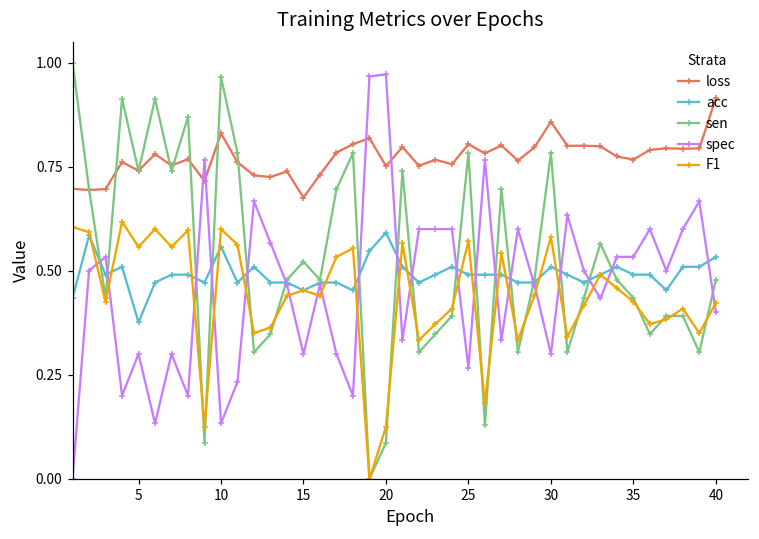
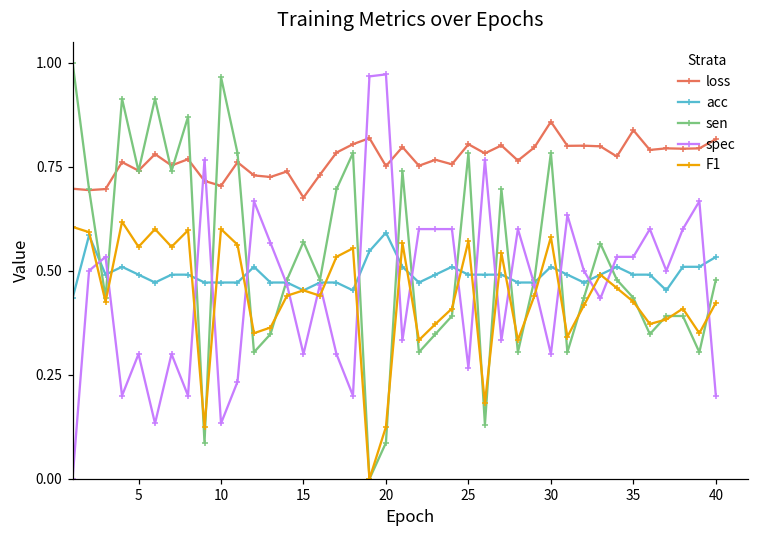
acc, 5: 0.38 -> 0.49
loss, 10: 0.83 -> 0.70
acc, 10: 0.56 -> 0.47
sen, 15: 0.52 -> 0.57
loss, 35: 0.77 -> 0.84
loss, 40: 0.91 -> 0.82
spec, 40: 0.4 -> 0.2
